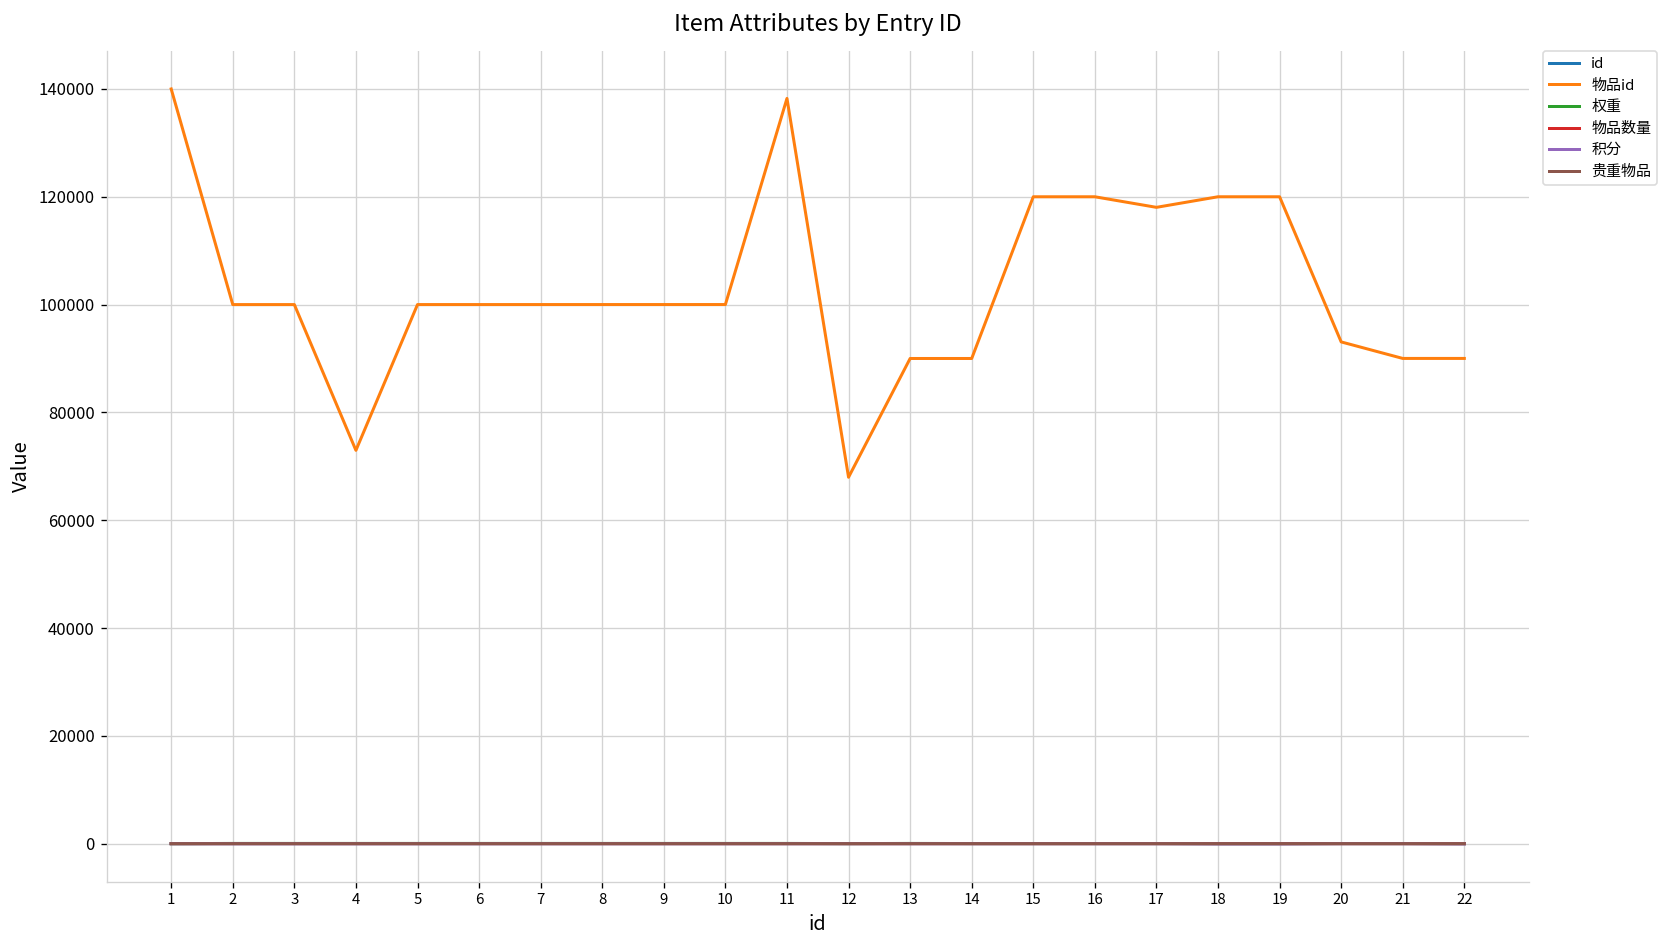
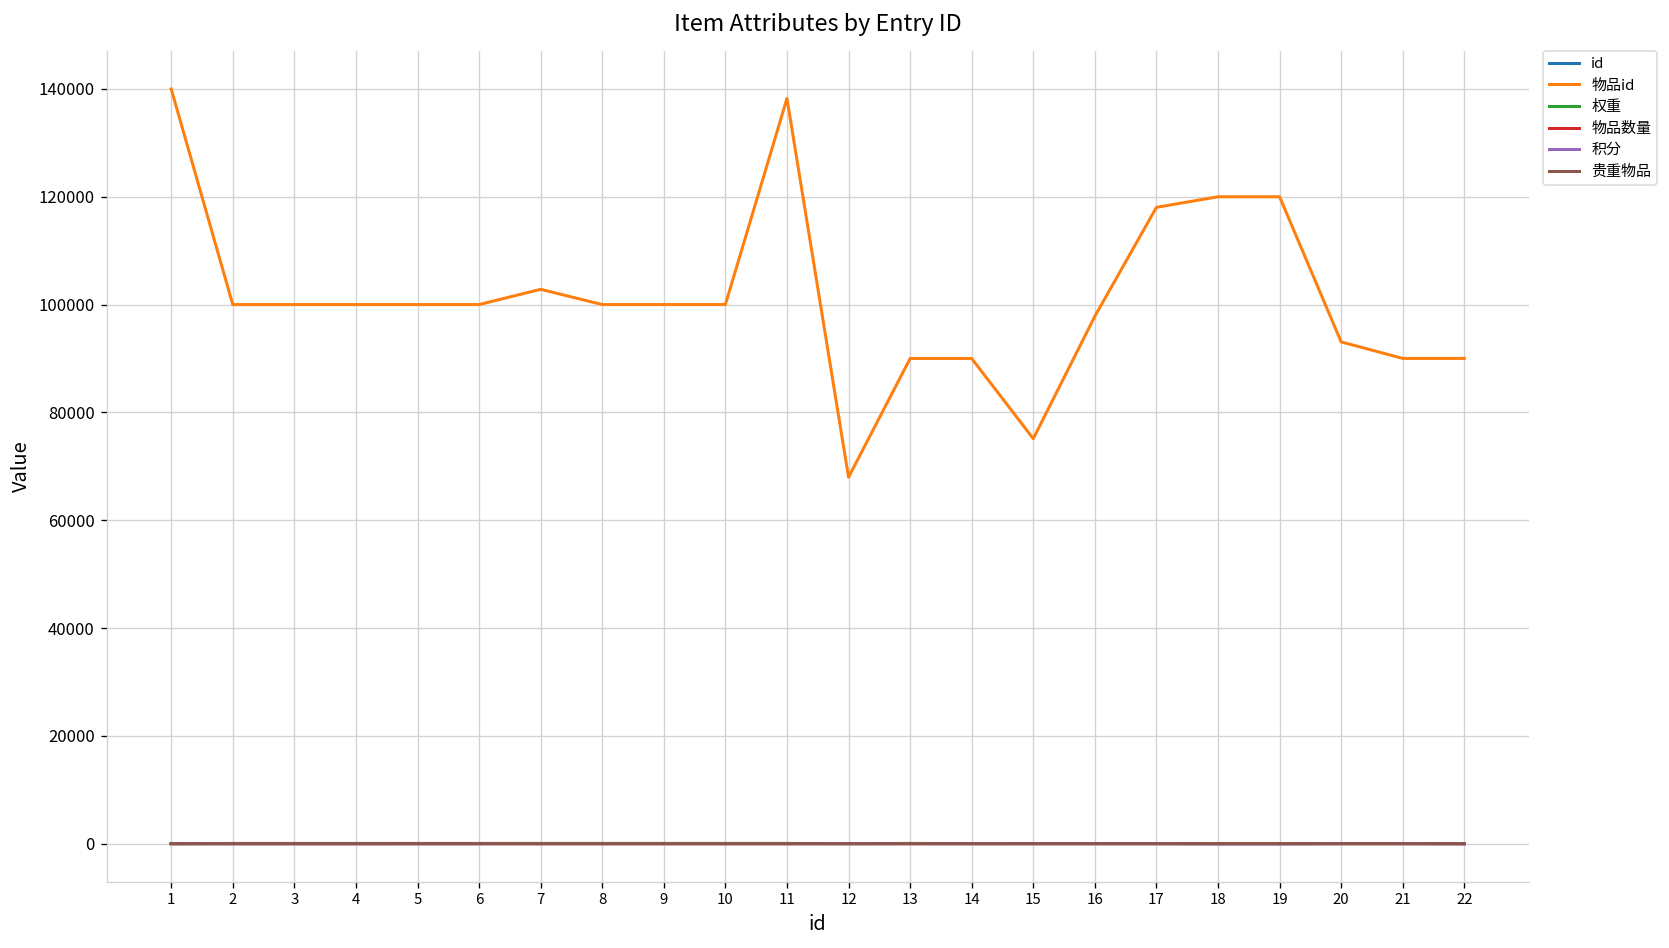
物品id, 4: 73000 -> 100000
物品id, 7: 100000 -> 103000
物品id, 15: 120000 -> 75000
物品id, 16: 120000 -> 98000
